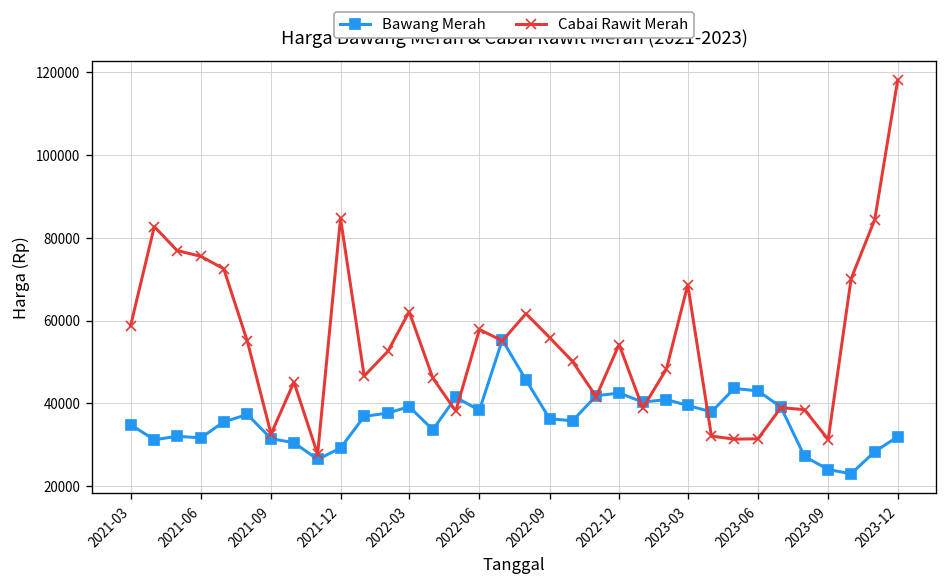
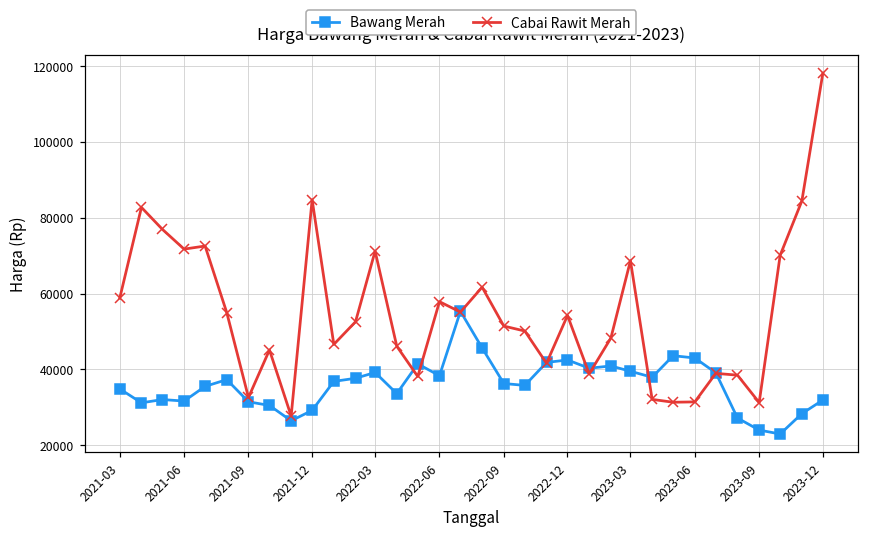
Cabai Rawit Merah, 2021-06: 76000 -> 72000
Cabai Rawit Merah, 2022-03: 62000 -> 71000
Cabai Rawit Merah, 2022-09: 56000 -> 51000
